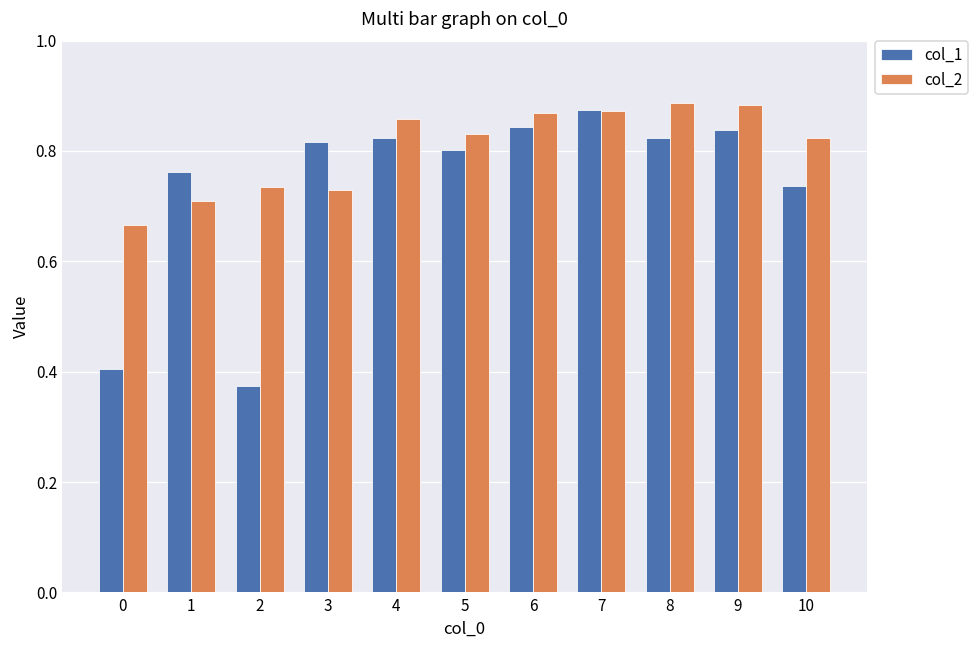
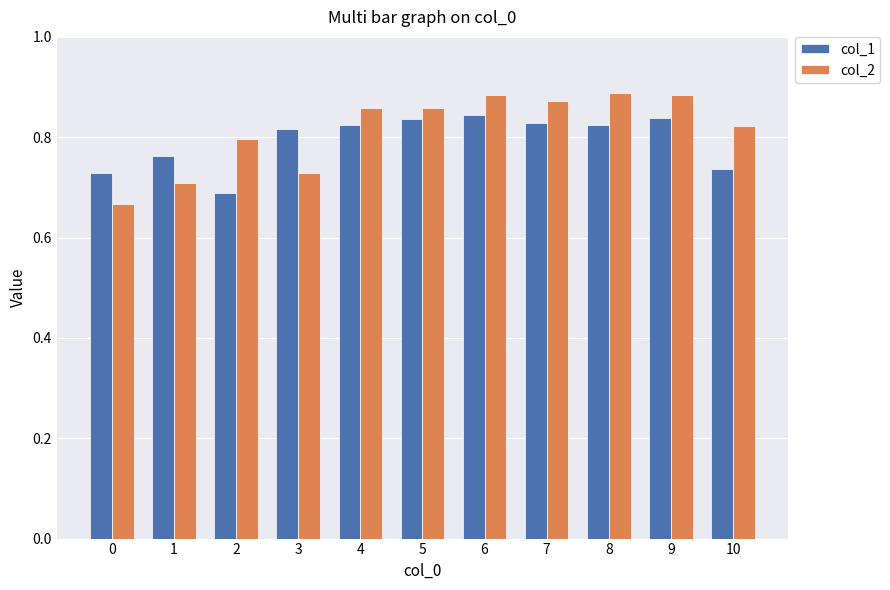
col_1, 0: 0.41 -> 0.73
col_1, 2: 0.37 -> 0.69
col_2, 2: 0.73 -> 0.80
col_1, 5: 0.80 -> 0.84
col_2, 5: 0.83 -> 0.86
col_2, 6: 0.87 -> 0.88
col_1, 7: 0.87 -> 0.83
